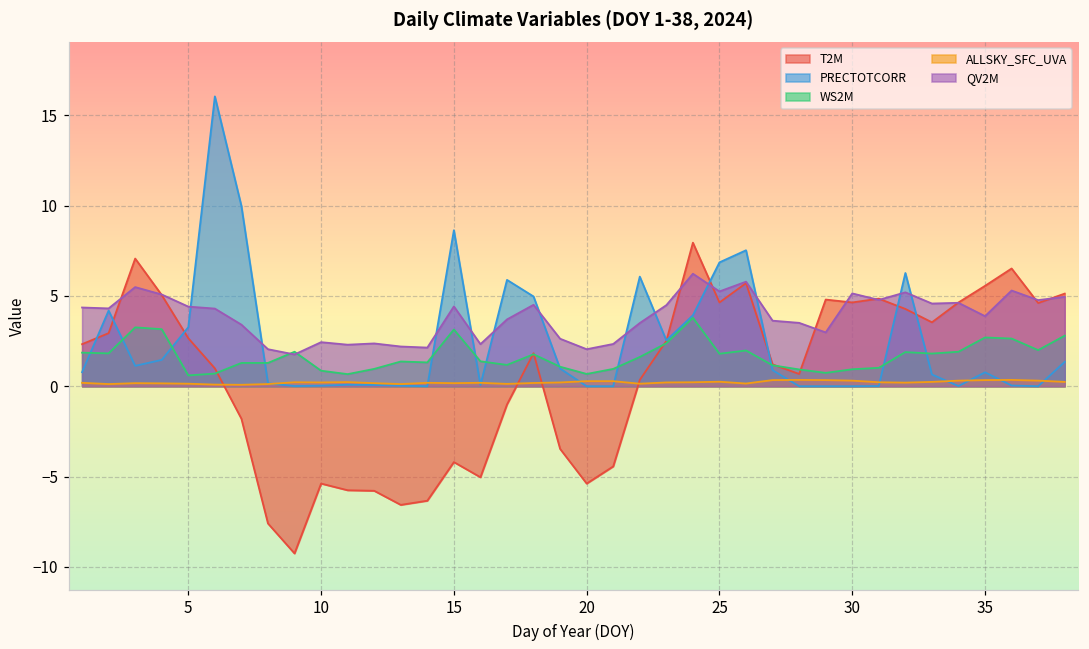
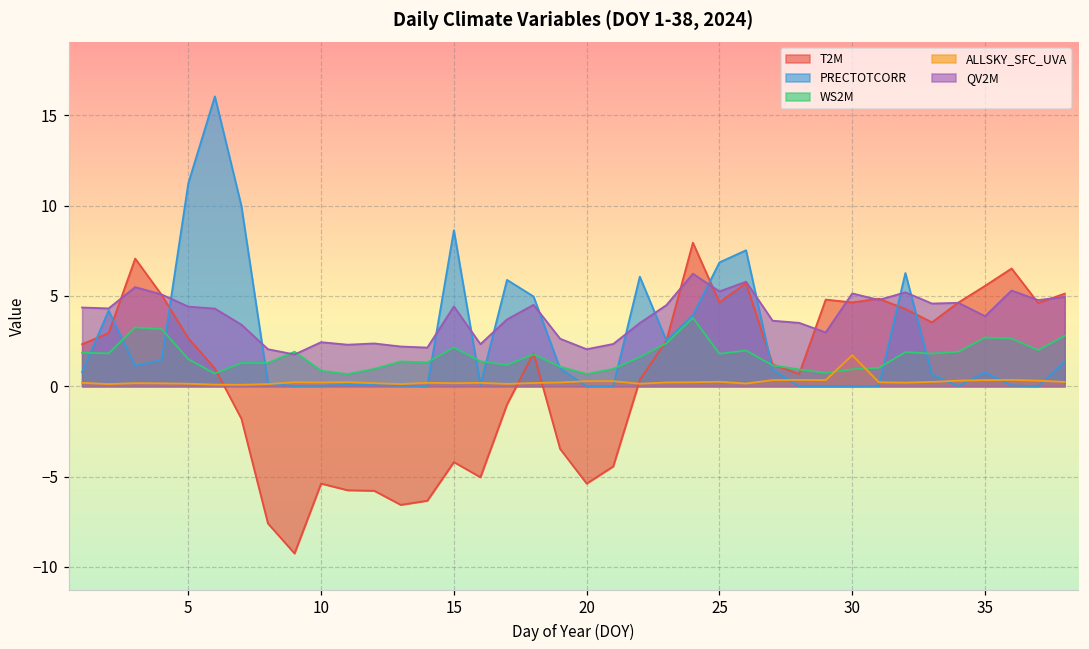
PRECTOTCORR, 5: 3.3 -> 11.2
WS2M, 5: 0.6 -> 1.5
WS2M, 15: 3.1 -> 2.2
ALLSKY_SFC_UVA, 30: 0.3 -> 1.7
